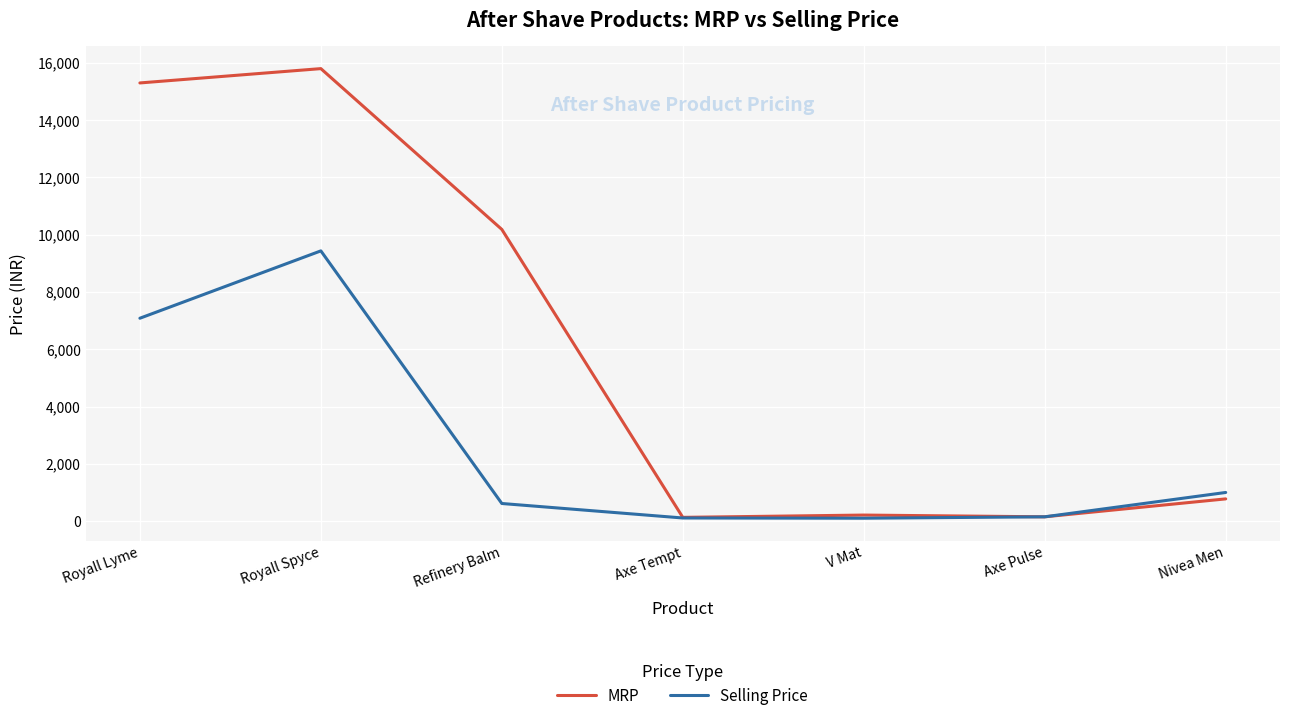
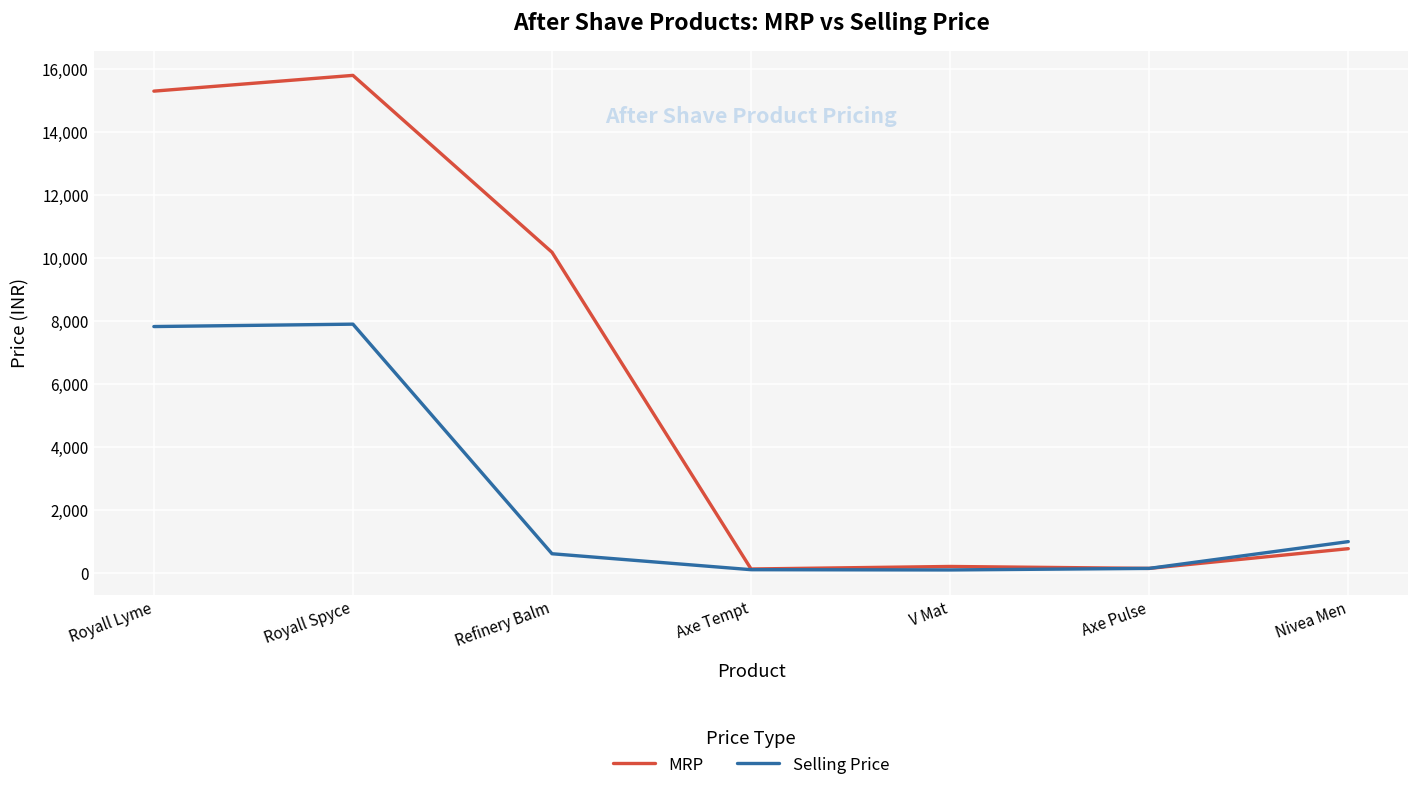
Selling Price, Royall Lyme: 7,100 -> 7,800
Selling Price, Royall Spyce: 9,400 -> 7,900
